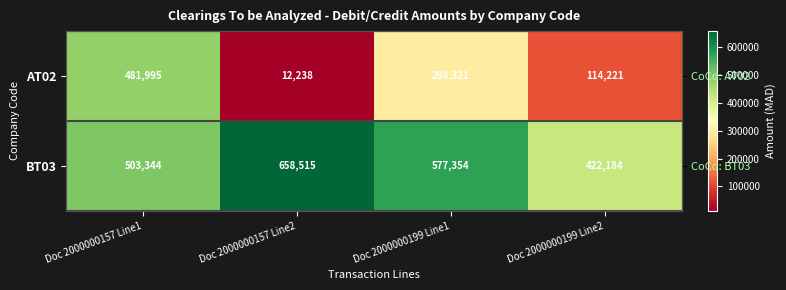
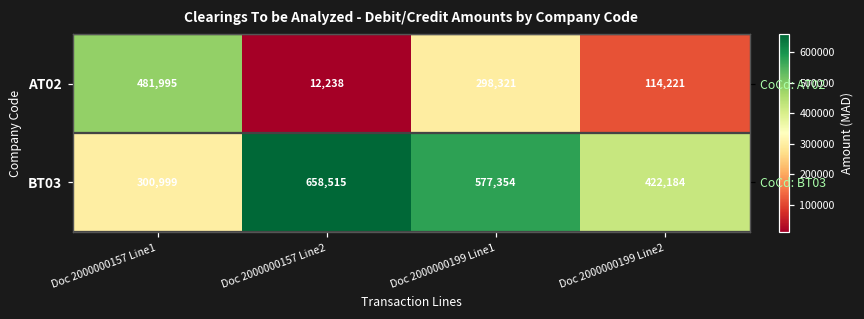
BT03, Doc 2000000157 Line1: 503,344 -> 300,999
